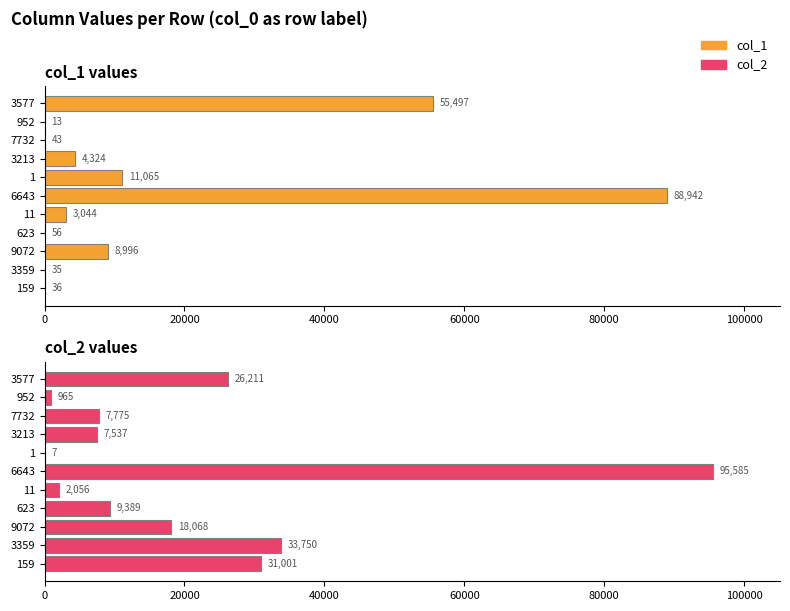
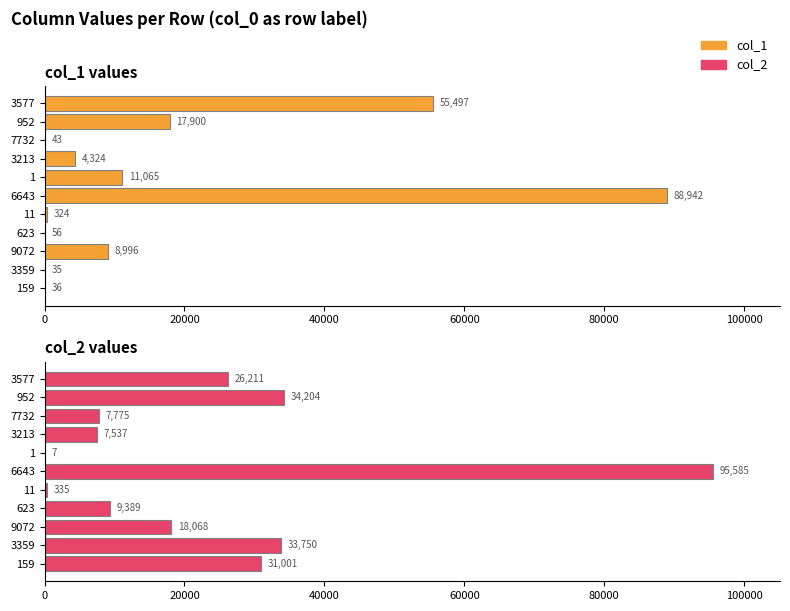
col_1 values, 952: 13 -> 17,900
col_1 values, 11: 3,044 -> 324
col_2 values, 952: 965 -> 34,204
col_2 values, 11: 2,056 -> 335
